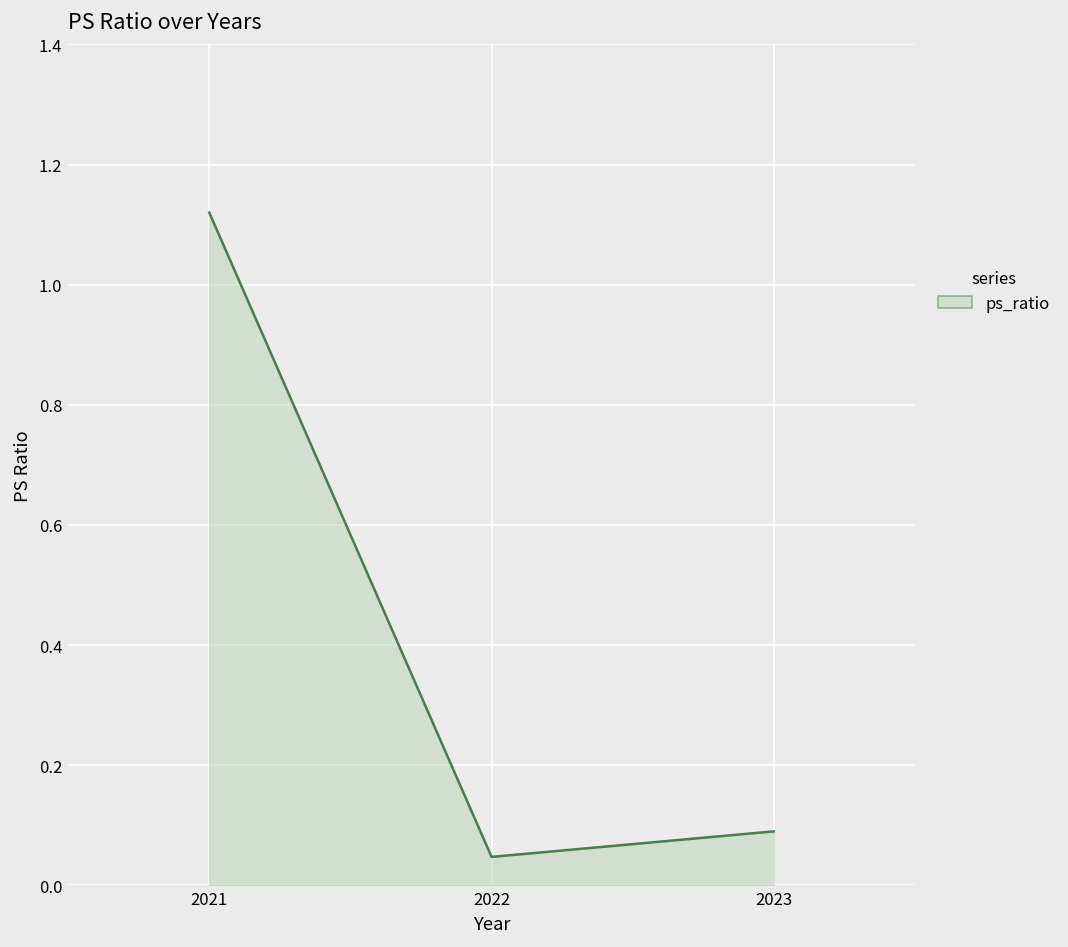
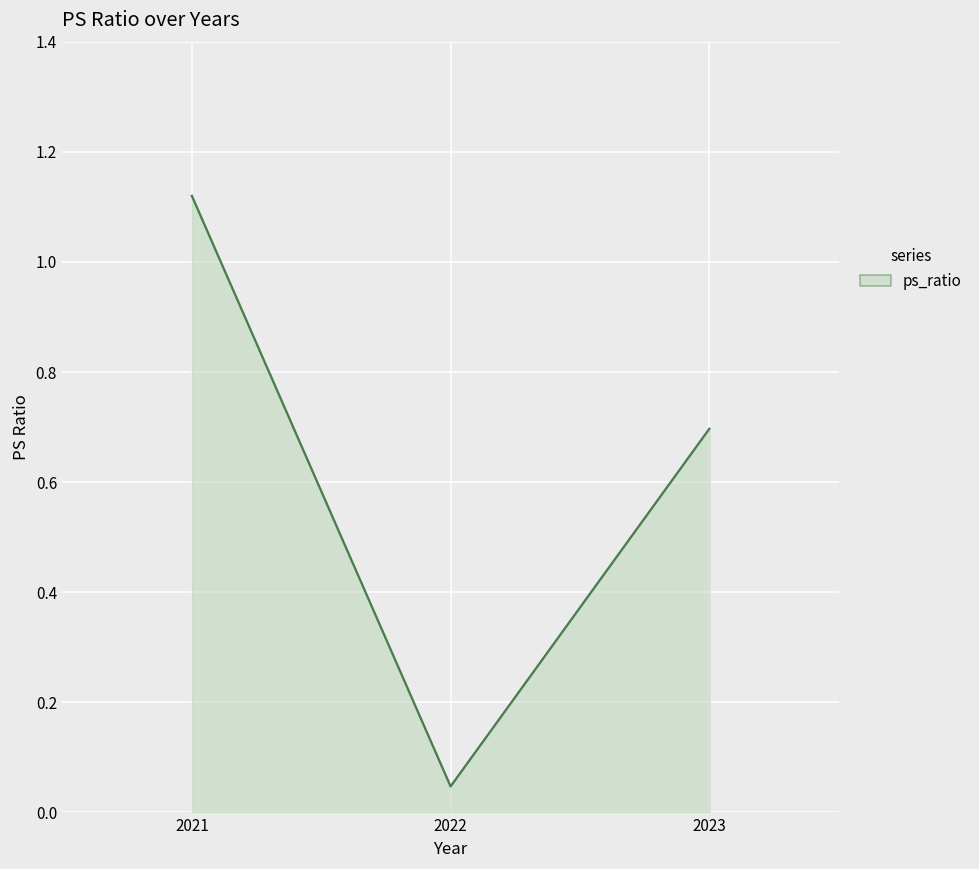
2023: 0.09 -> 0.70
